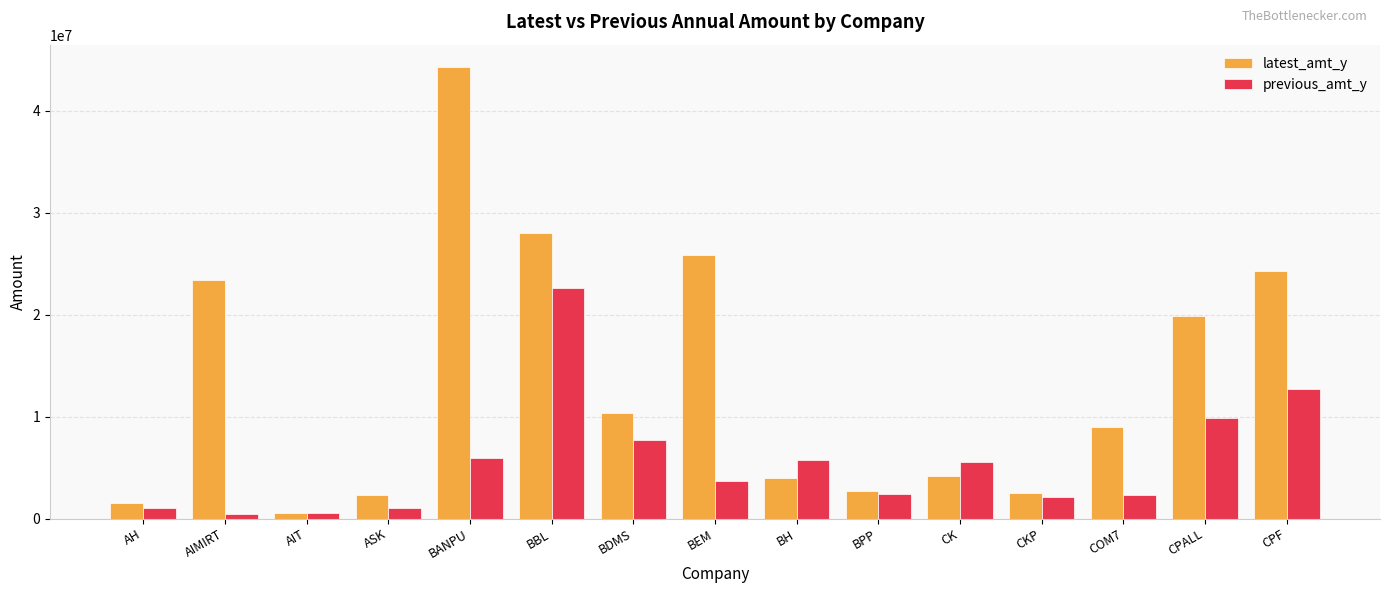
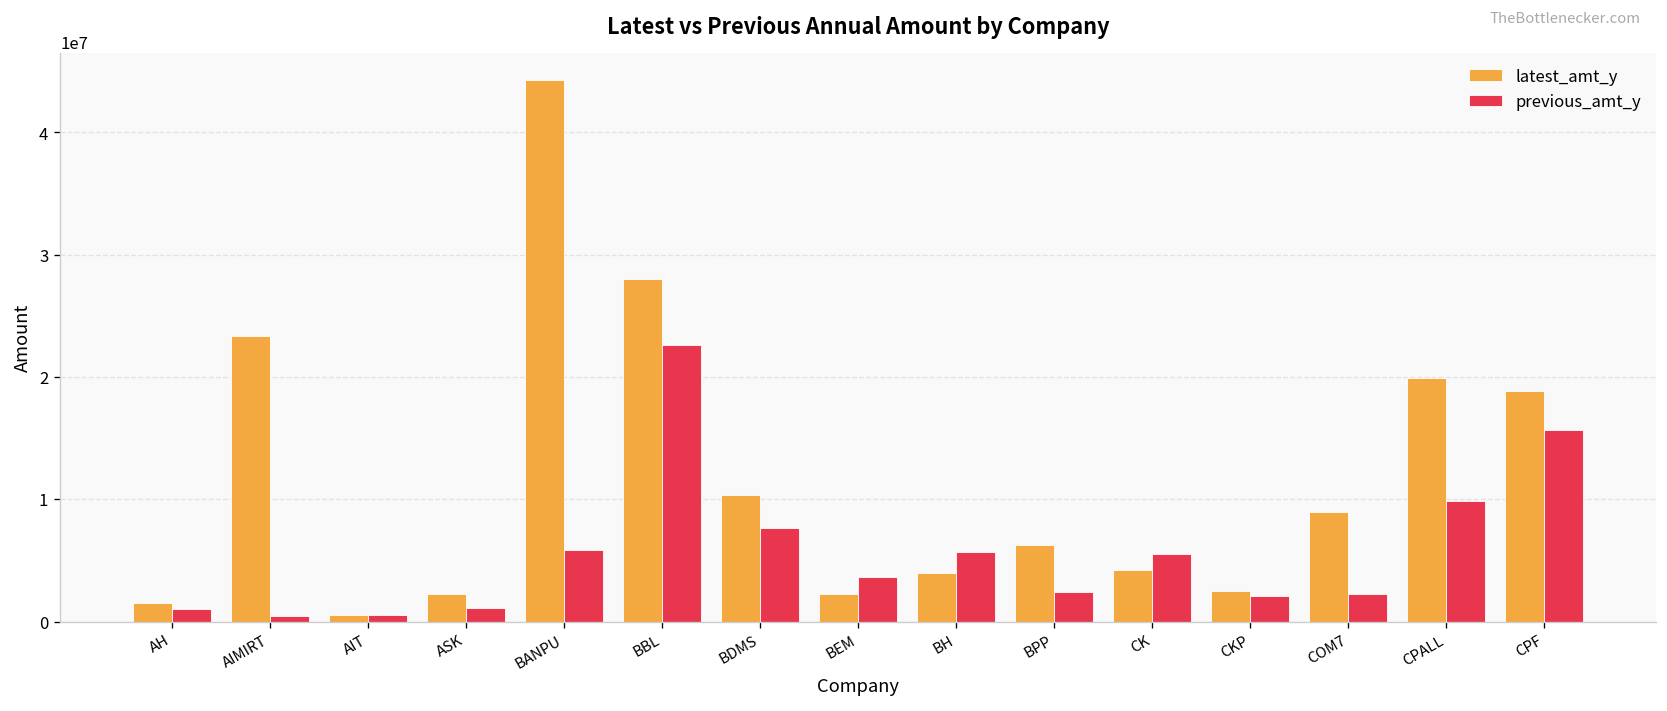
latest_amt_y, BEM: 25900000 -> 2200000
latest_amt_y, BPP: 2800000 -> 6300000
latest_amt_y, CPF: 24300000 -> 18900000
previous_amt_y, CPF: 12700000 -> 15700000
